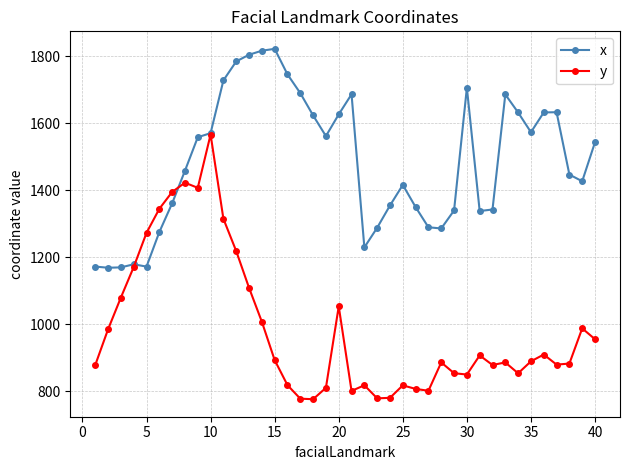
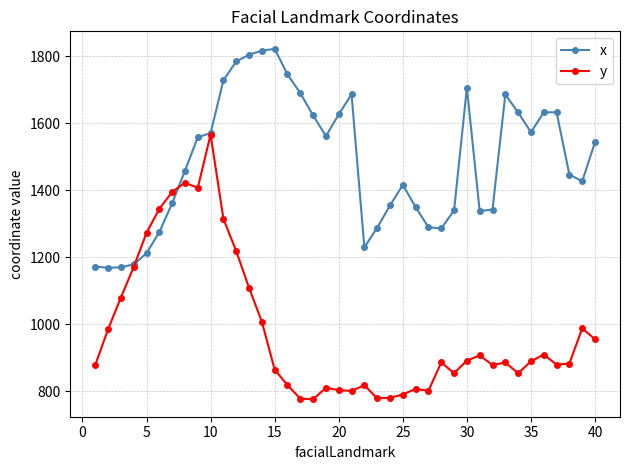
x, 5: 1170 -> 1210
y, 15: 890 -> 860
y, 20: 1050 -> 800
y, 25: 820 -> 790
y, 30: 850 -> 890
